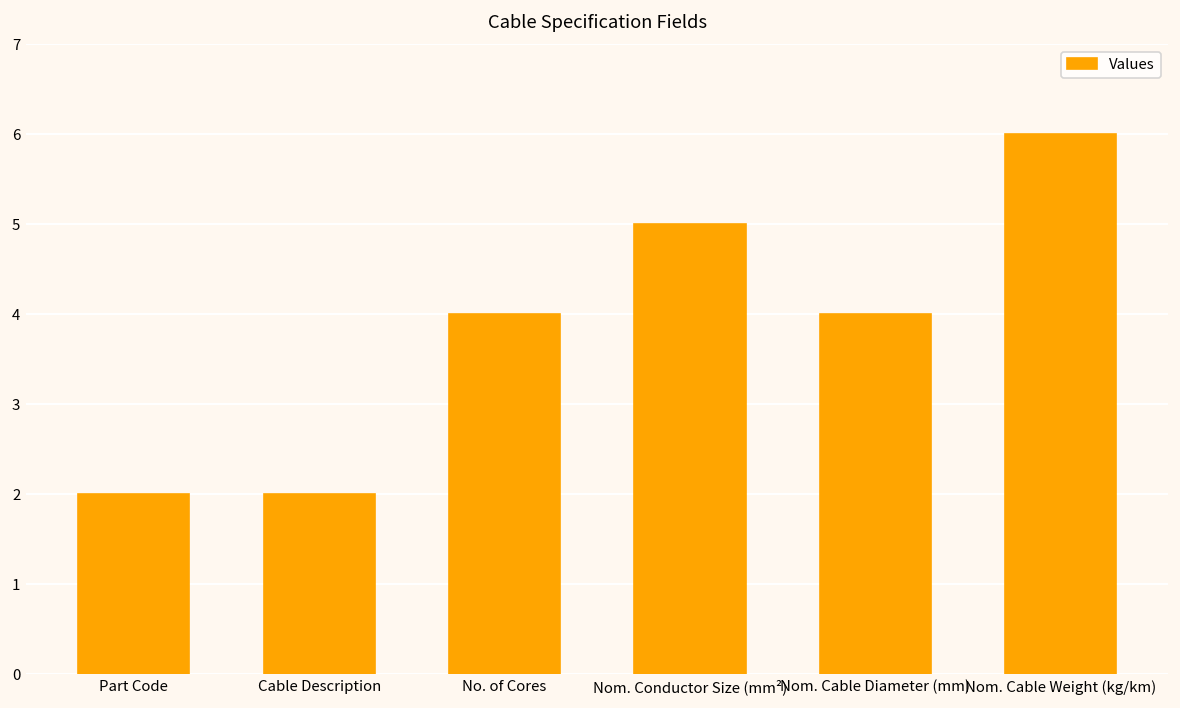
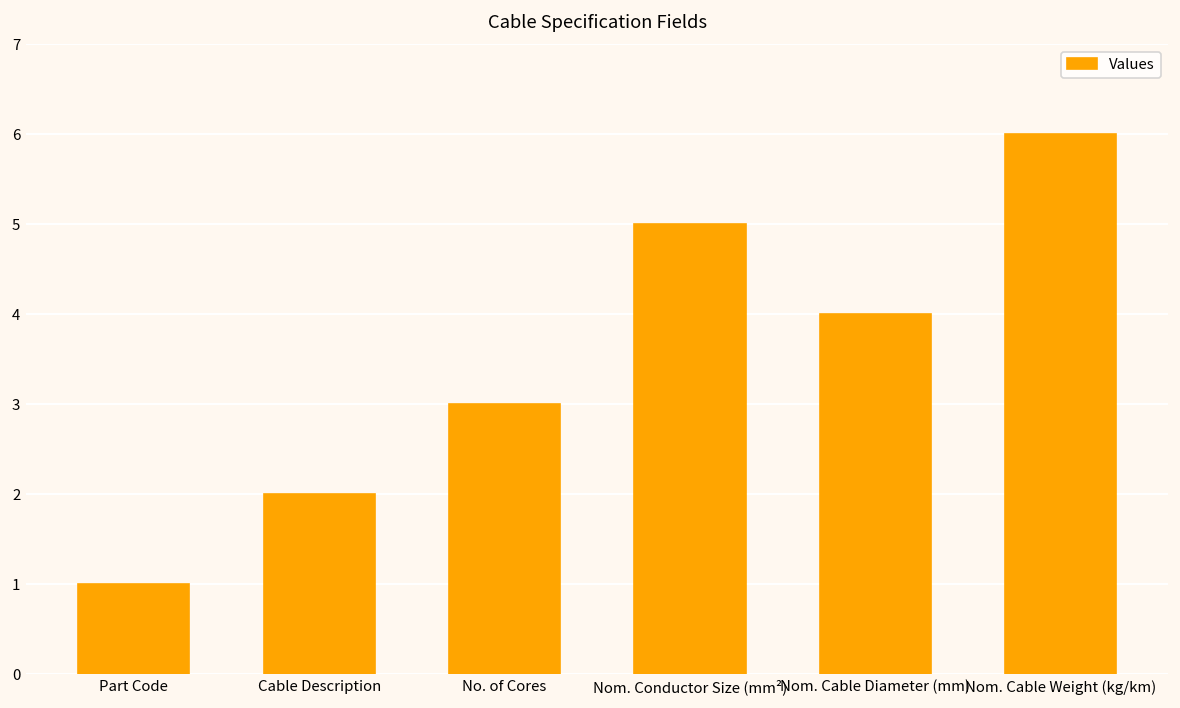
Part Code: 2 -> 1
No. of Cores: 4 -> 3
